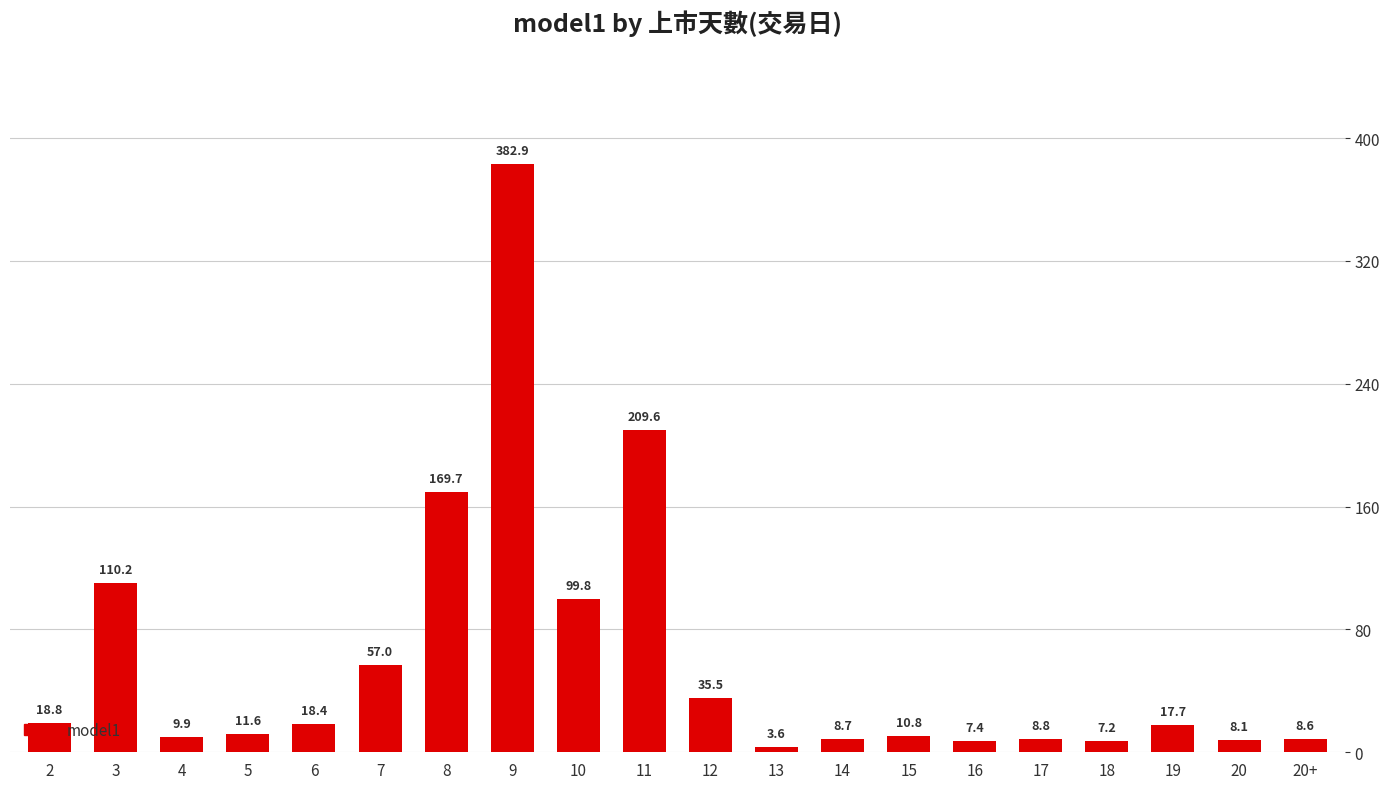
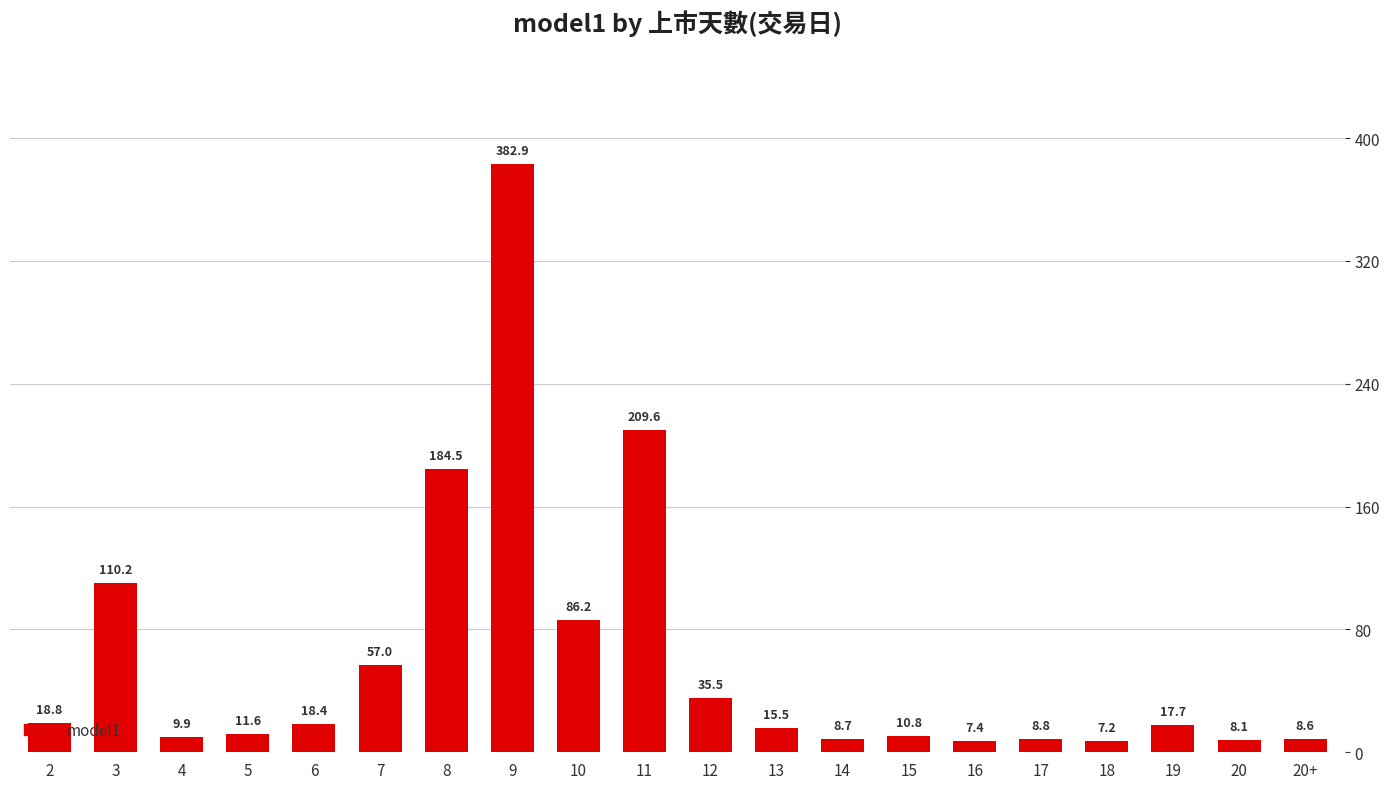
8: 169.7 -> 184.5
10: 99.8 -> 86.2
13: 3.6 -> 15.5
